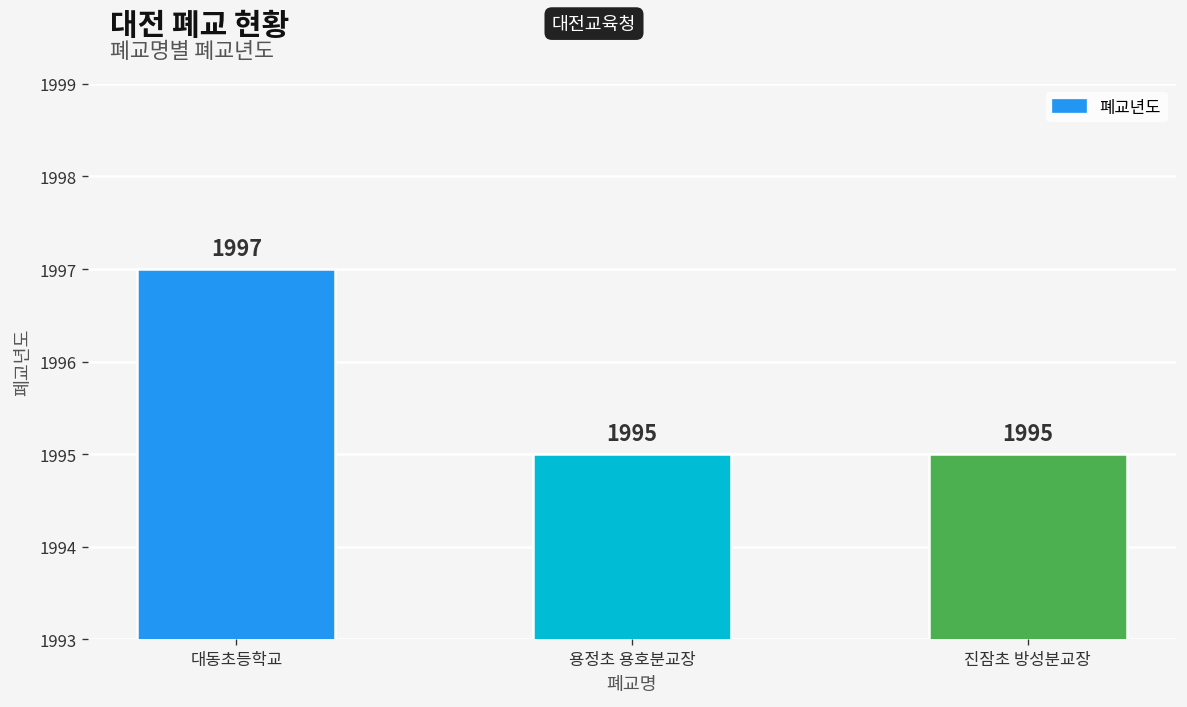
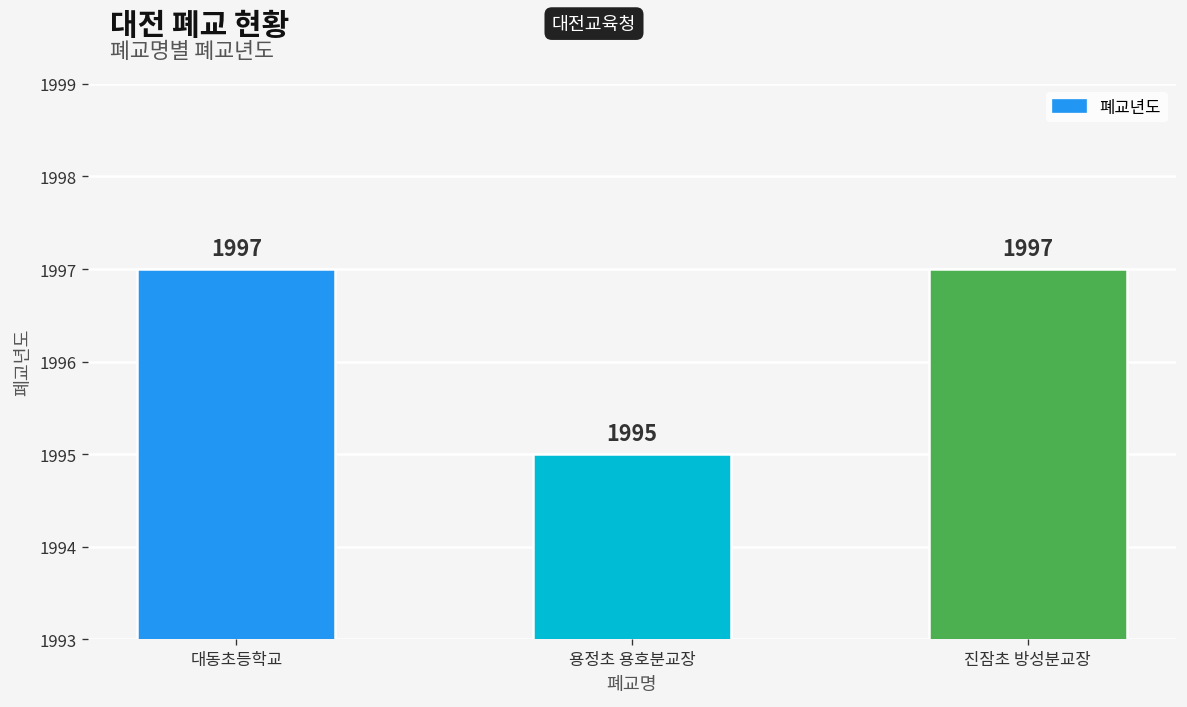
진잠초 방성분교장: 1995 -> 1997
